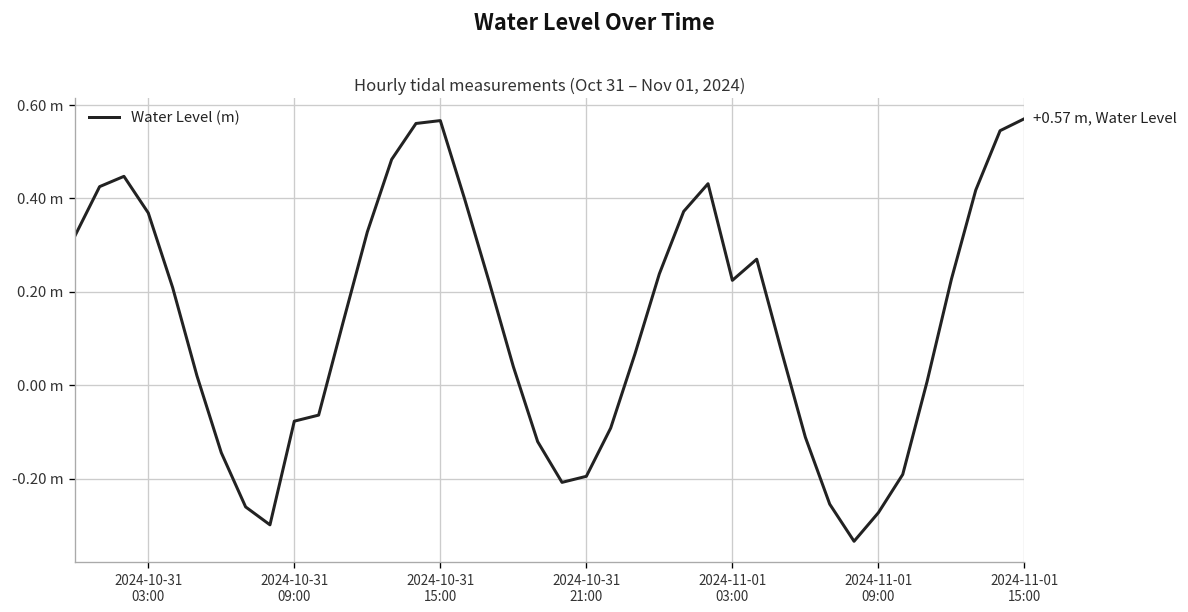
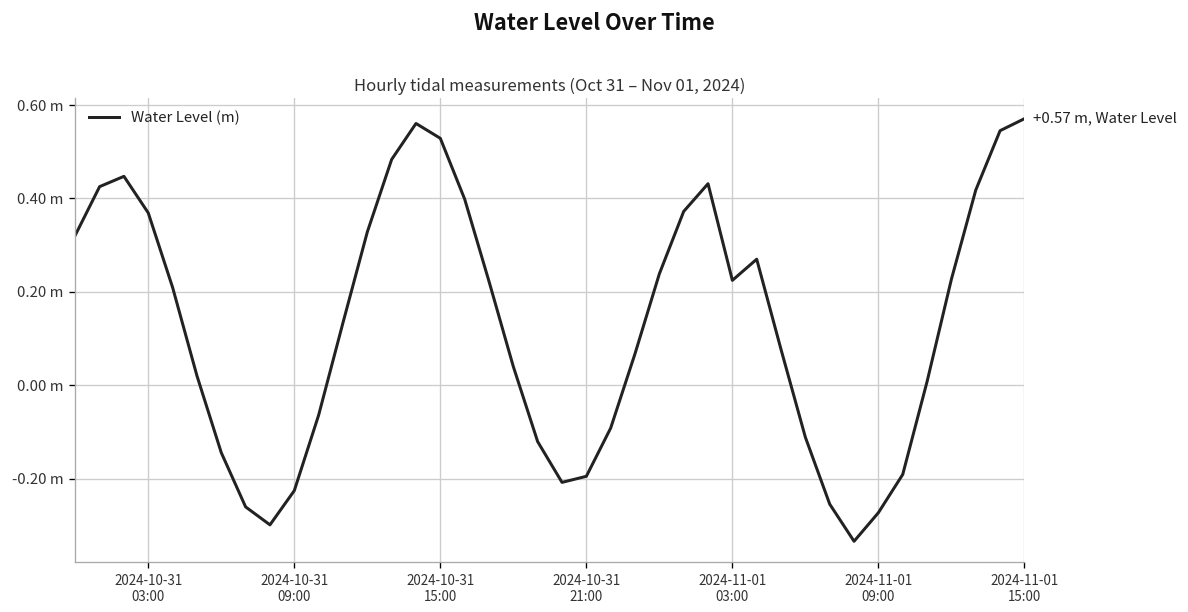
2024-10-31 09:00: -0.08 m -> -0.23 m
2024-10-31 15:00: 0.57 m -> 0.53 m
